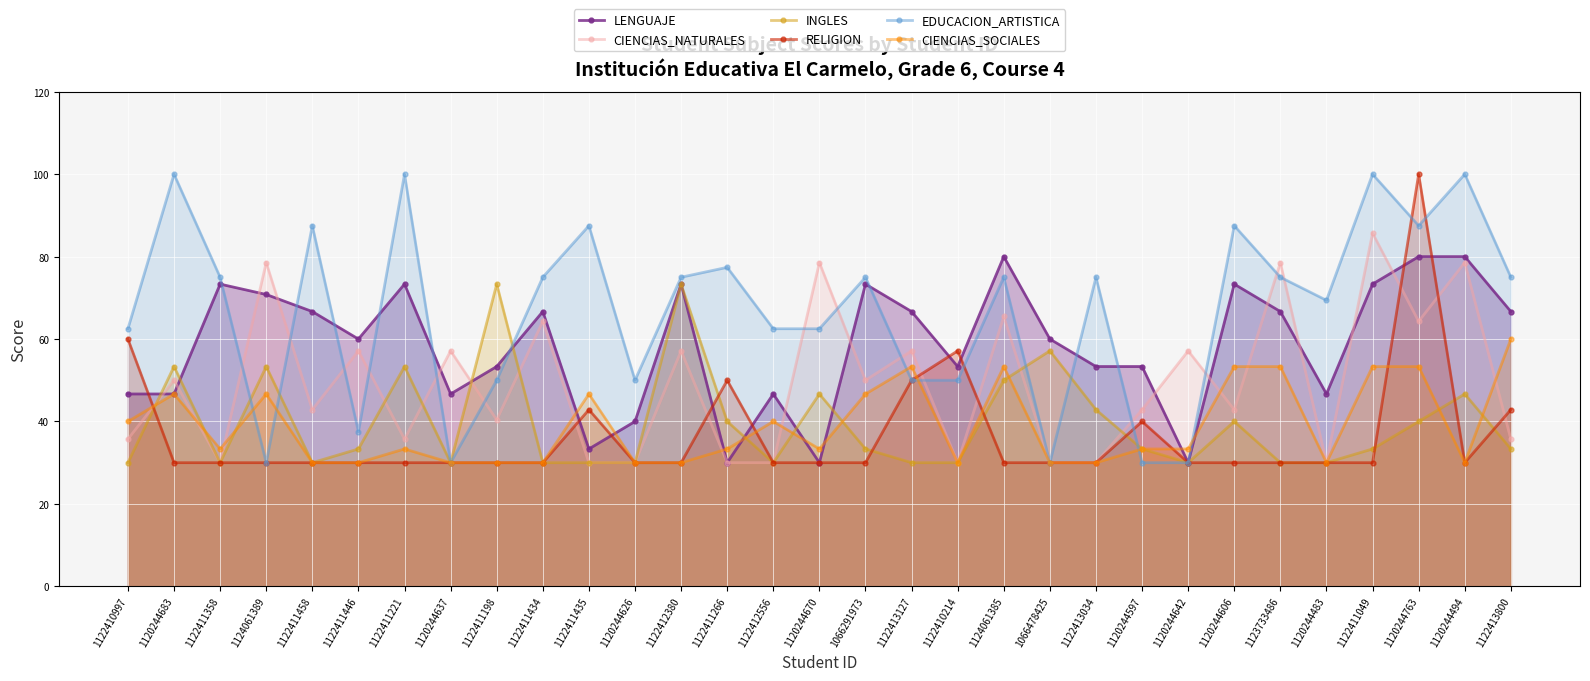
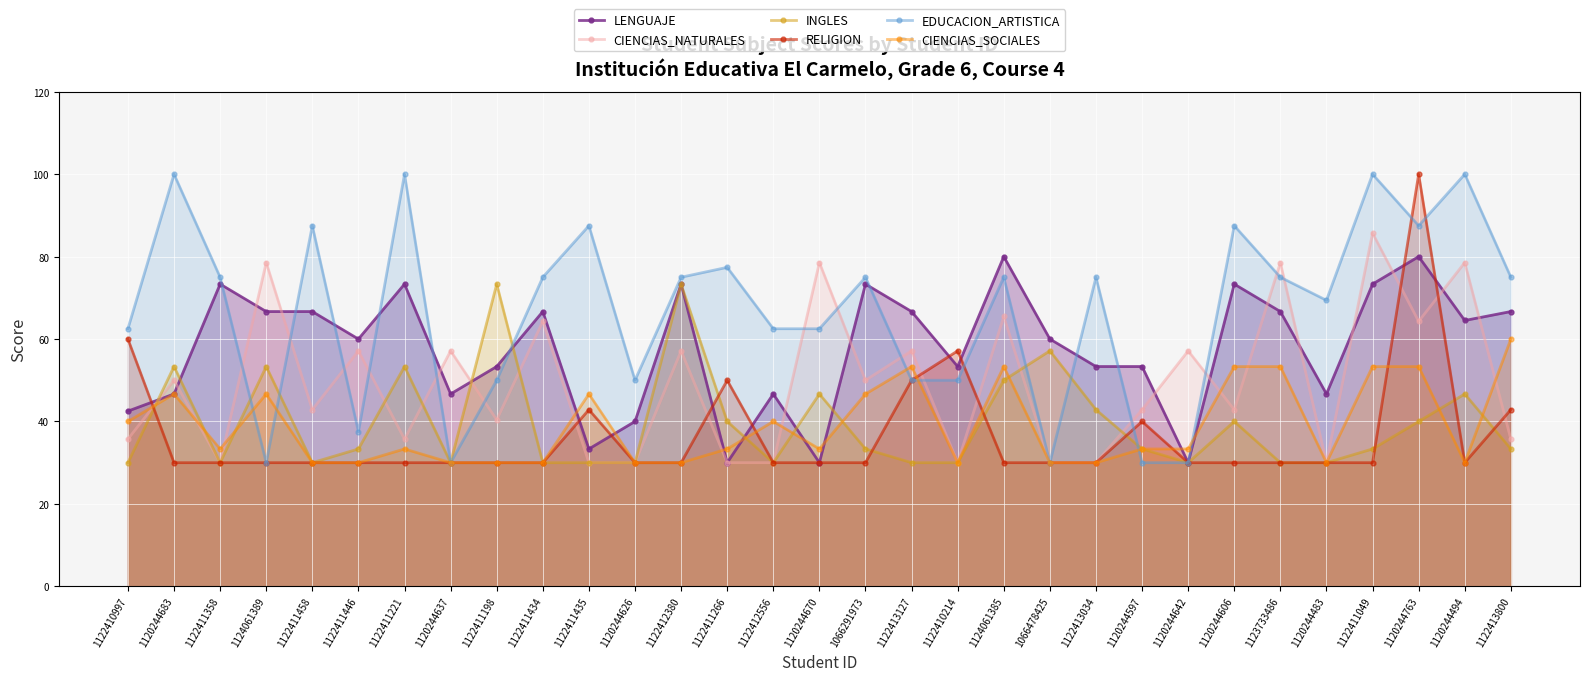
LENGUAJE, 1122410997: 47 -> 43
LENGUAJE, 1124061389: 71 -> 67
LENGUAJE, 1120244494: 80 -> 65
